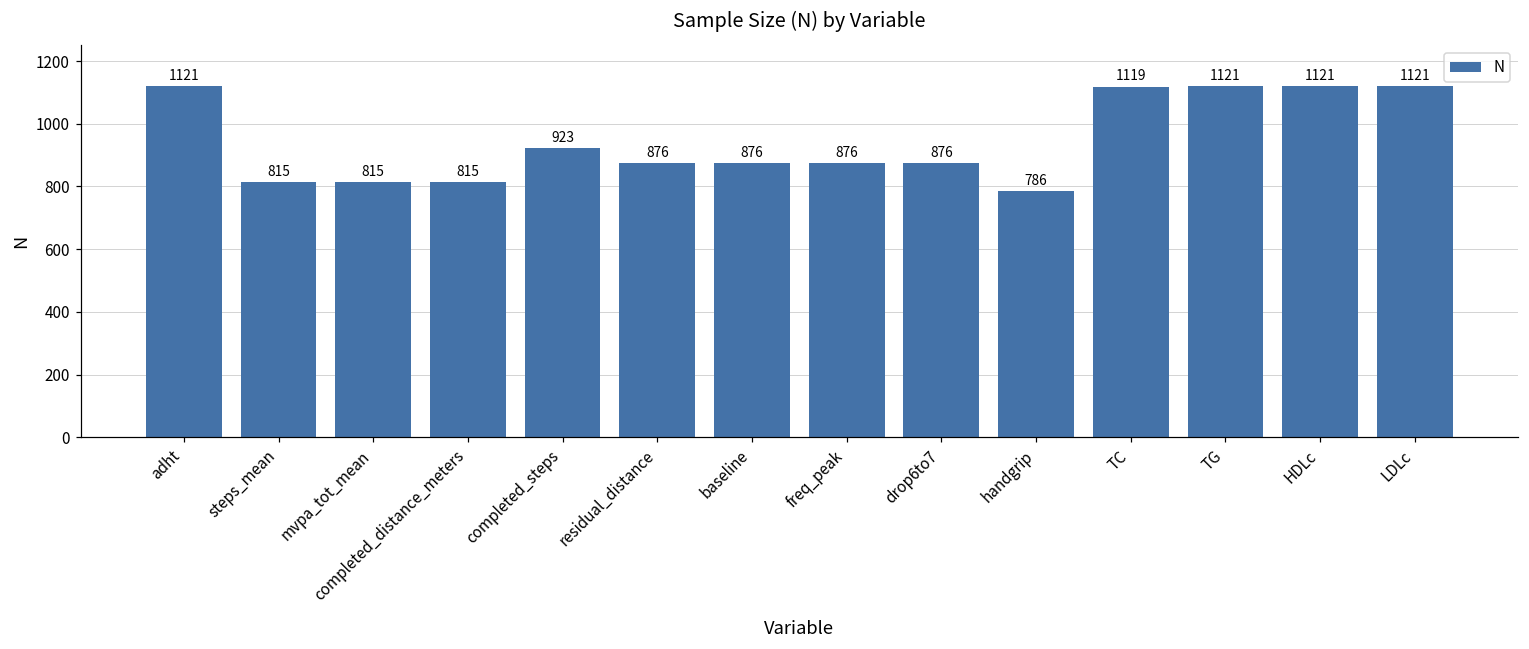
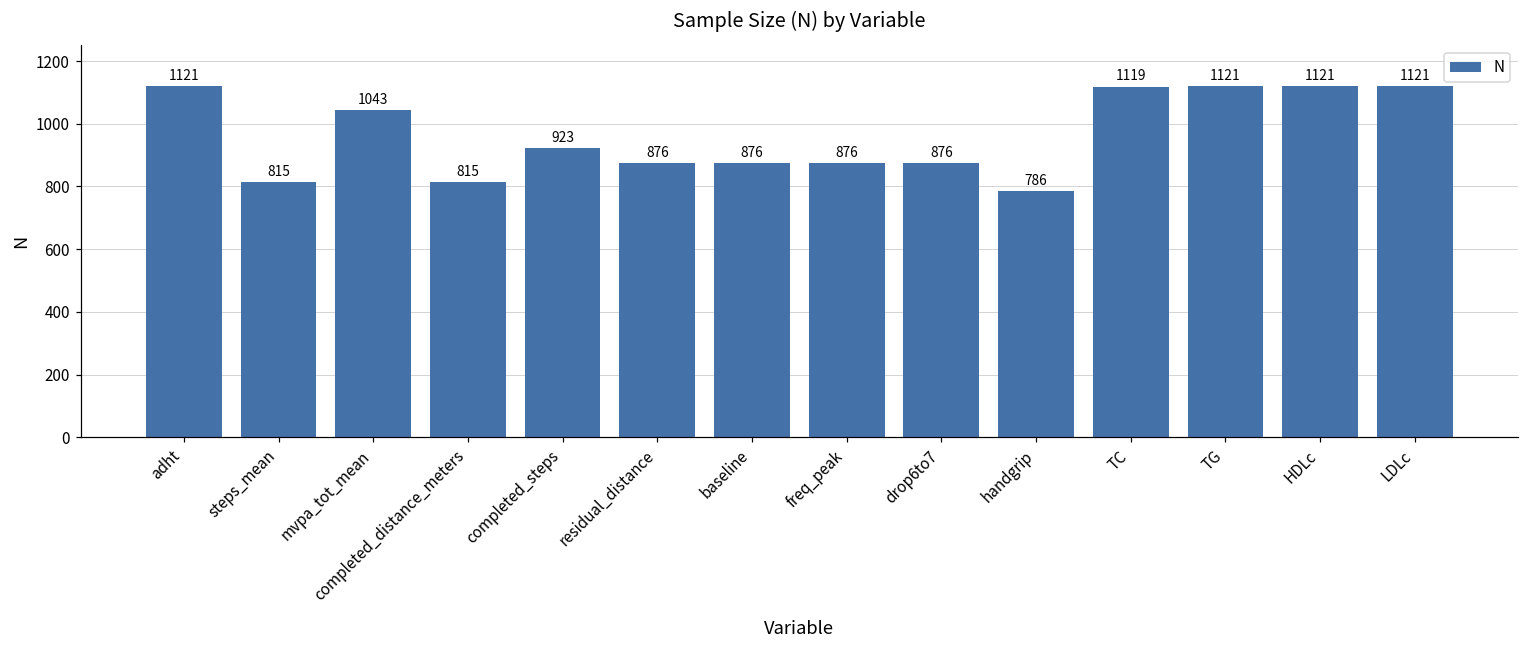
mvpa_tot_mean: 815 -> 1043
